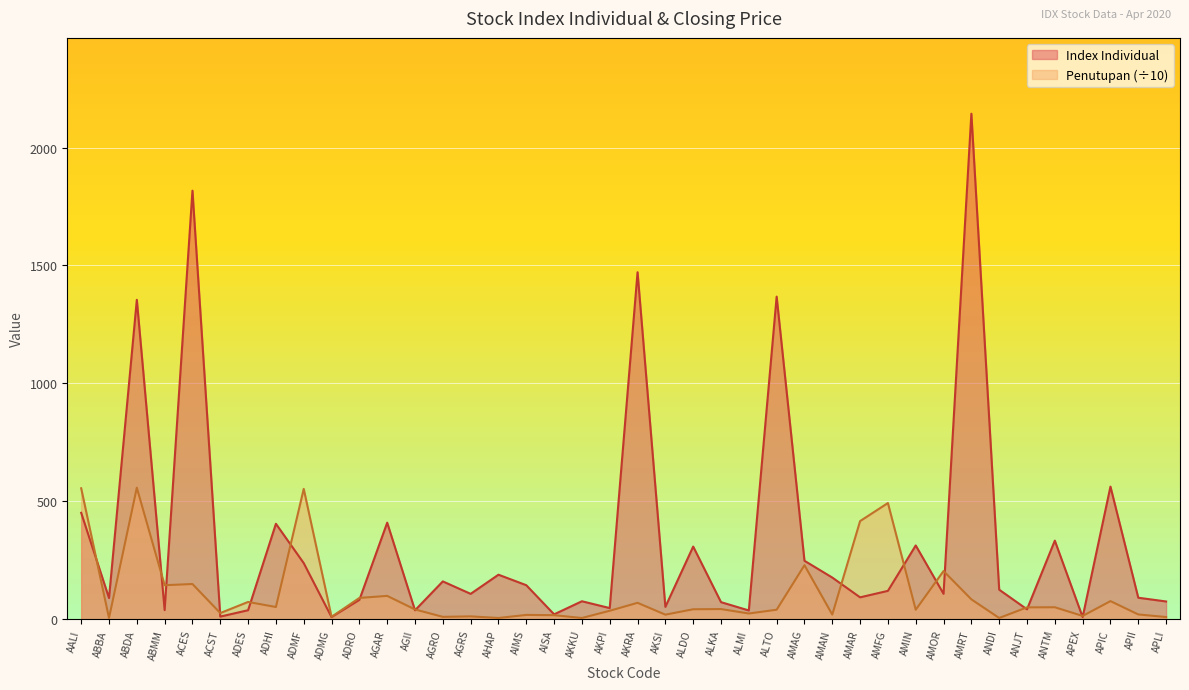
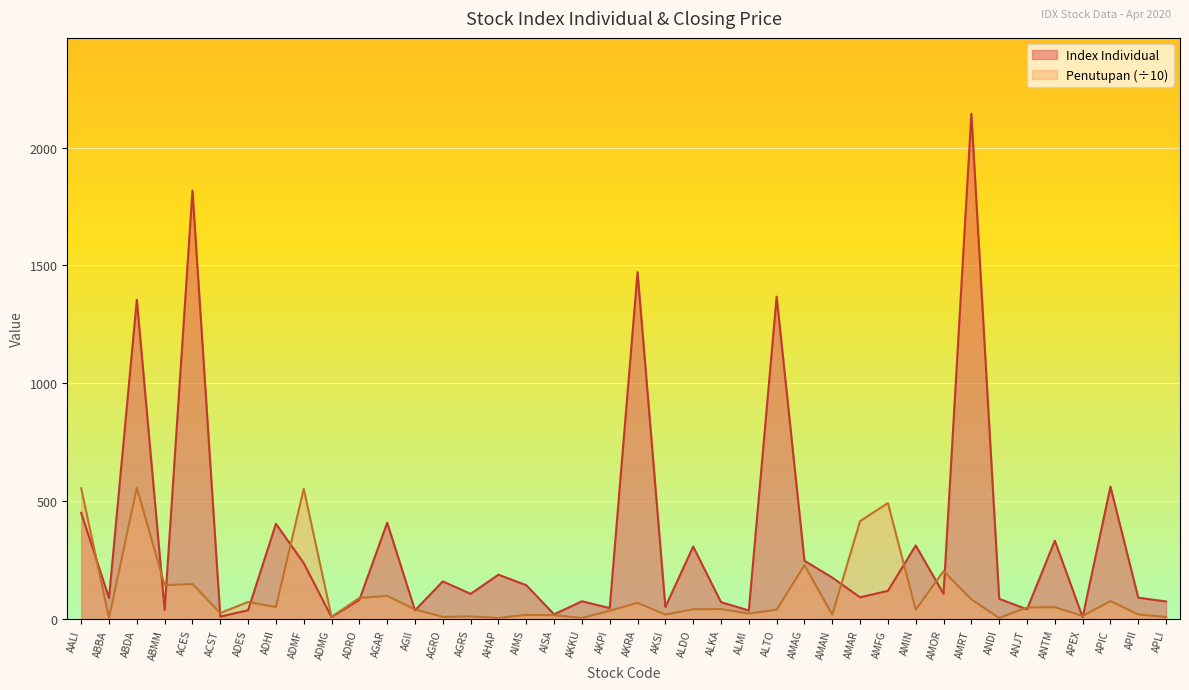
Index Individual, ANDI: 130 -> 90
